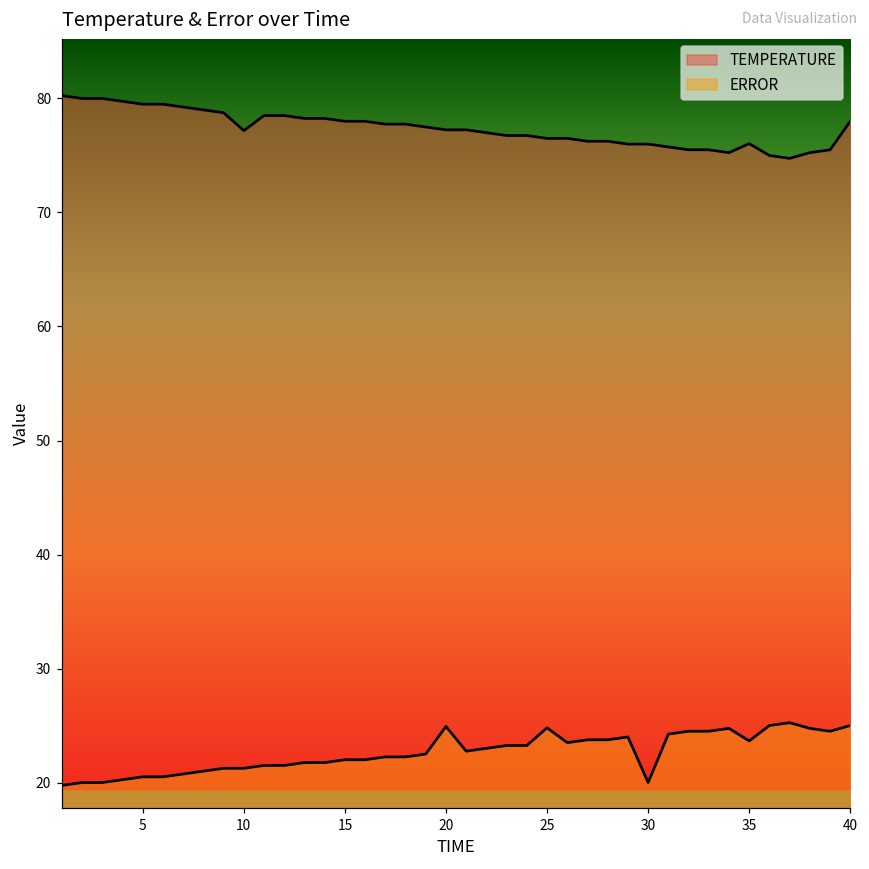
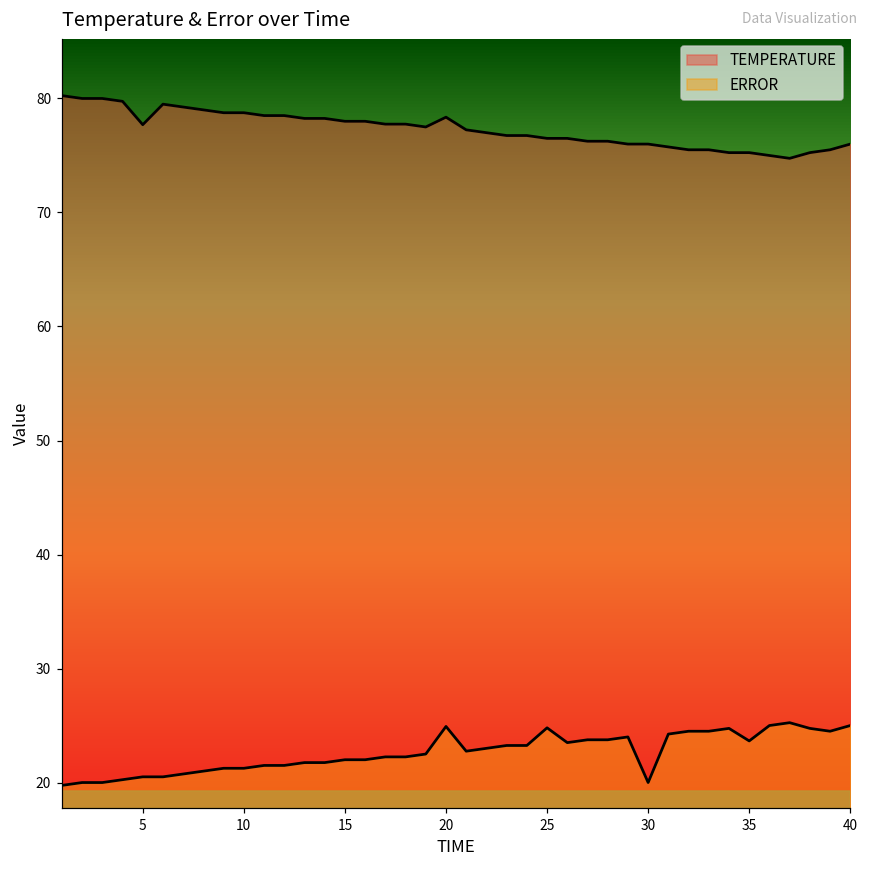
TEMPERATURE, 5: 79.5 -> 77.7
TEMPERATURE, 10: 77.2 -> 78.8
TEMPERATURE, 20: 77.3 -> 78.4
TEMPERATURE, 35: 76.0 -> 75.3
TEMPERATURE, 40: 78 -> 76
